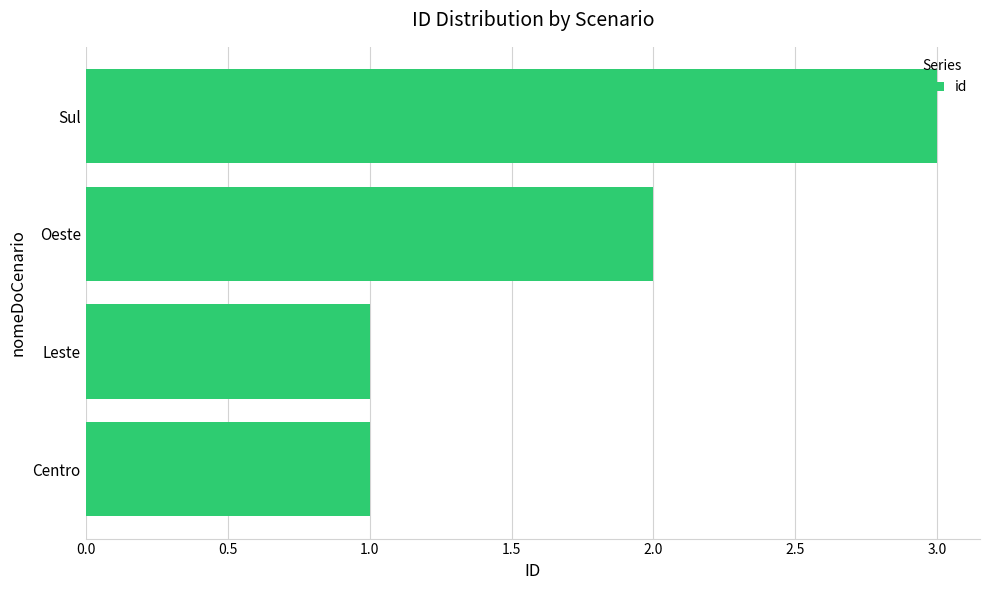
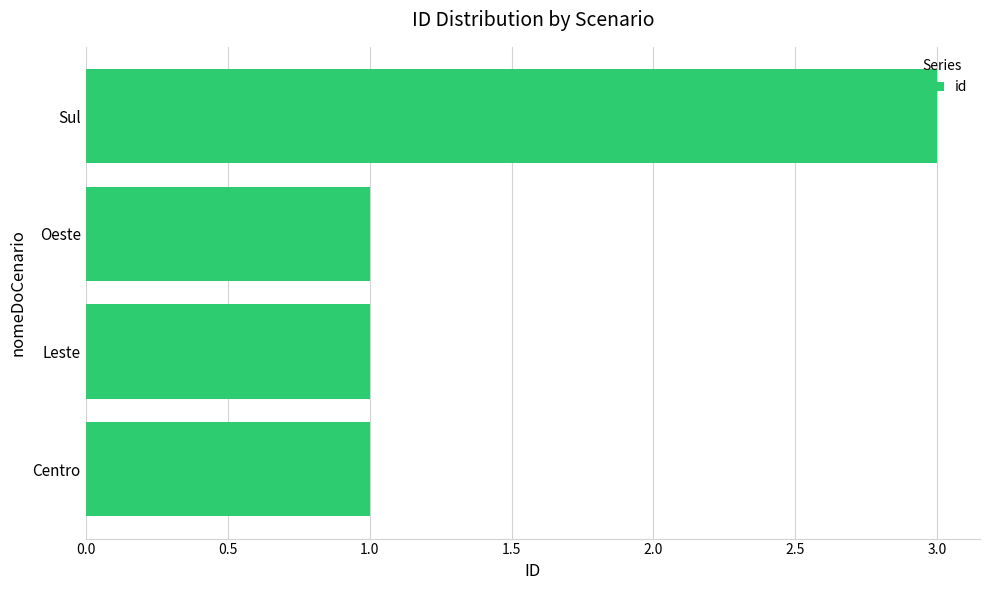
Oeste: 2 -> 1
